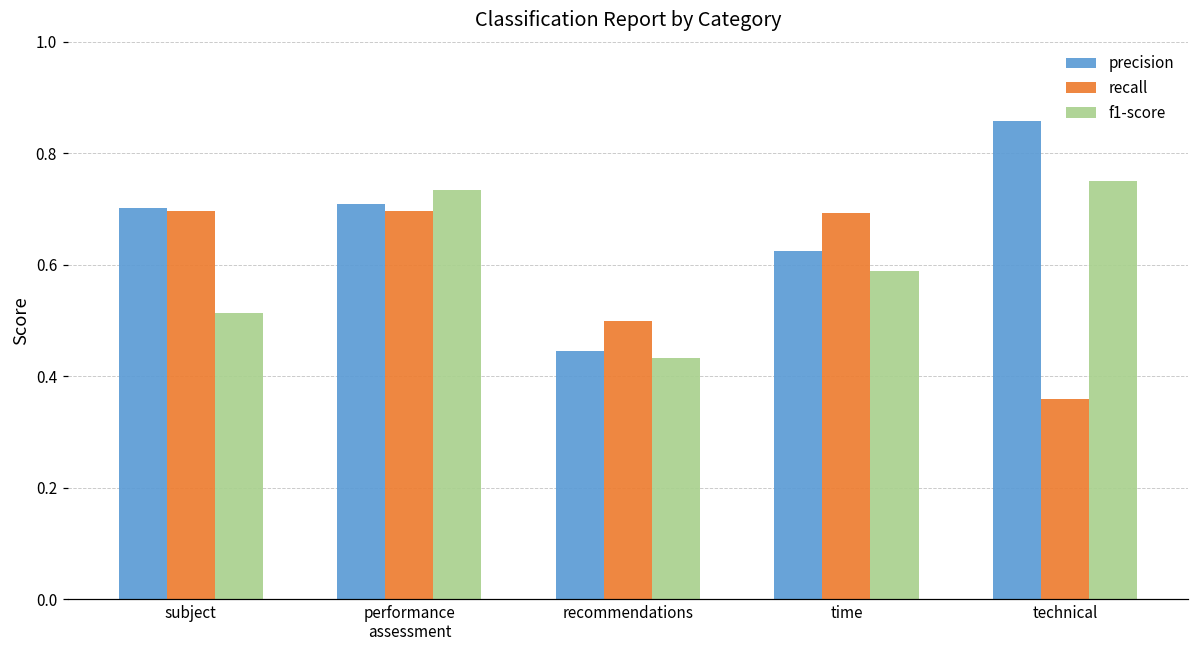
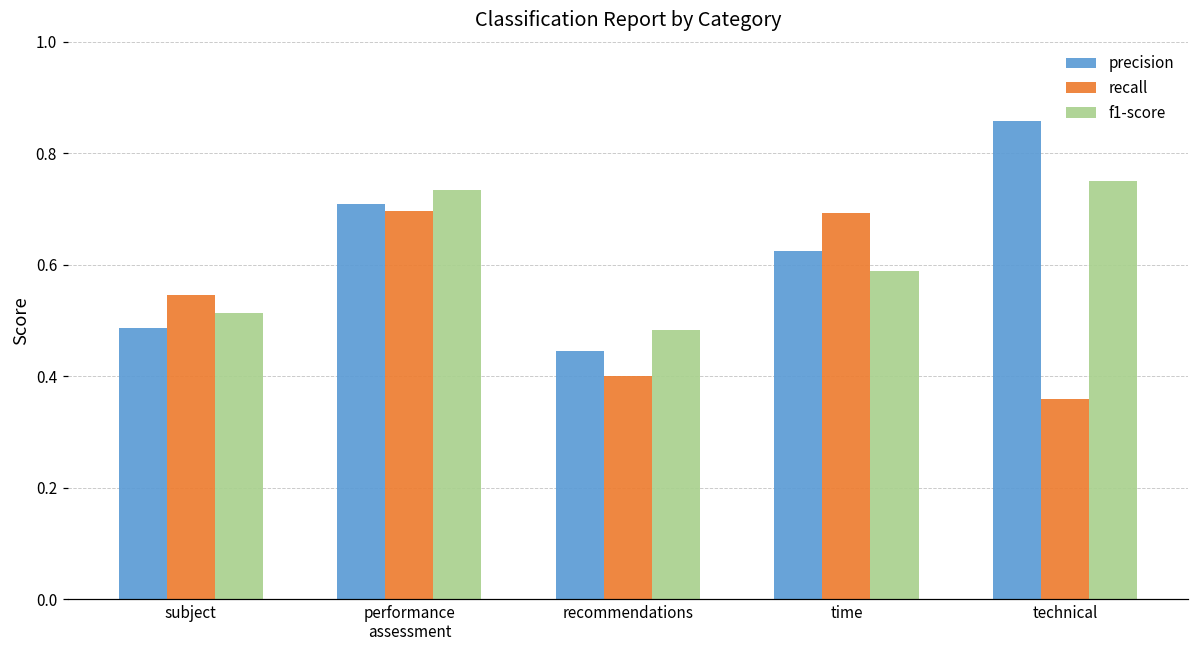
precision, subject: 0.70 -> 0.49
recall, subject: 0.70 -> 0.55
recall, recommendations: 0.5 -> 0.4
f1-score, recommendations: 0.43 -> 0.48
